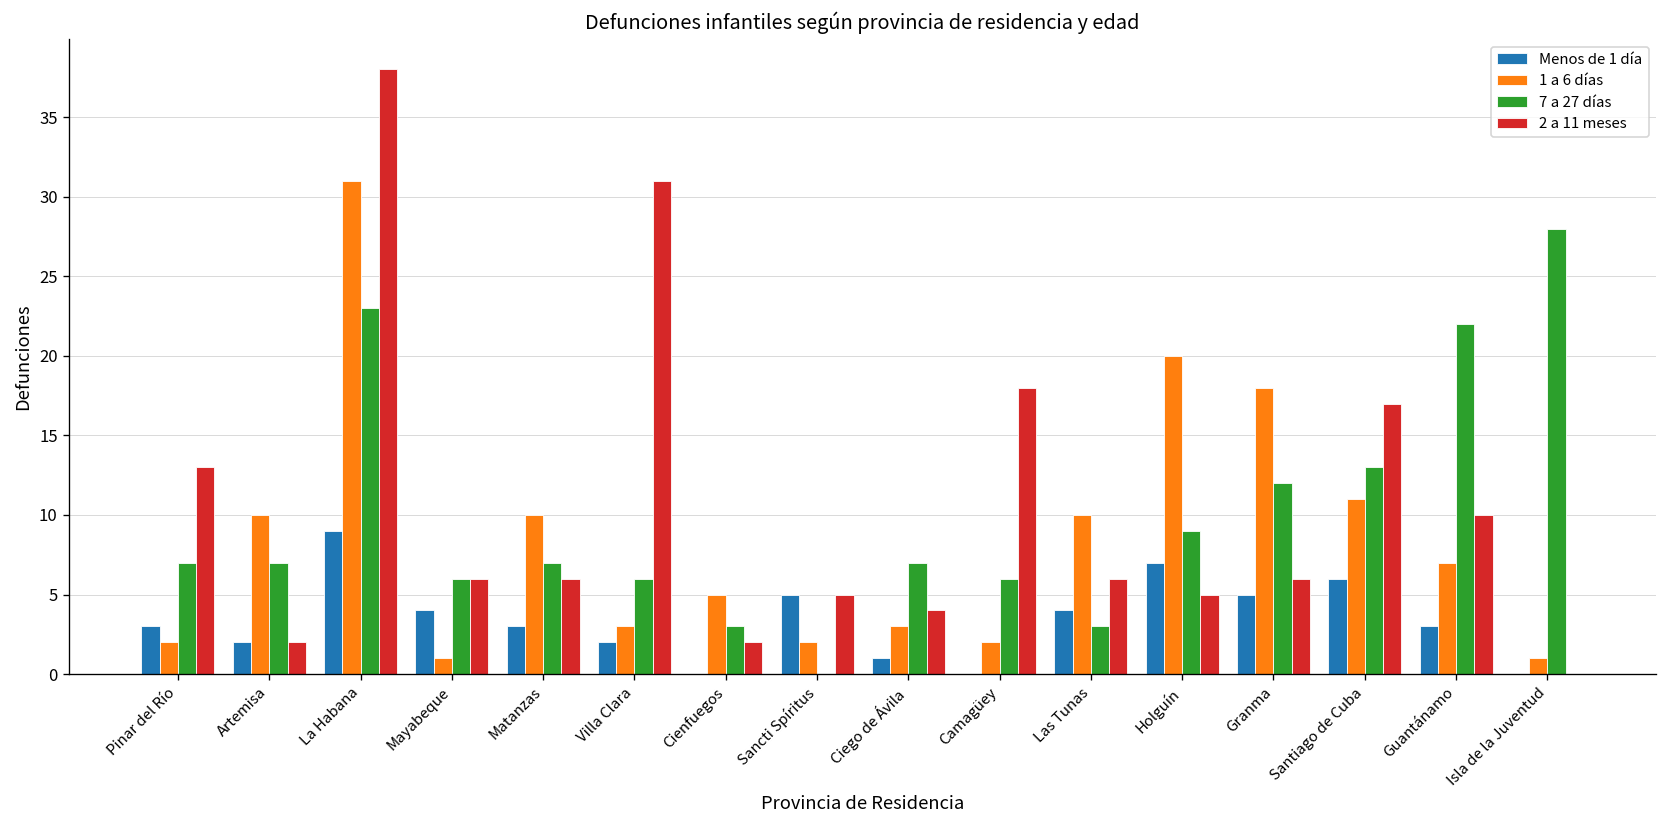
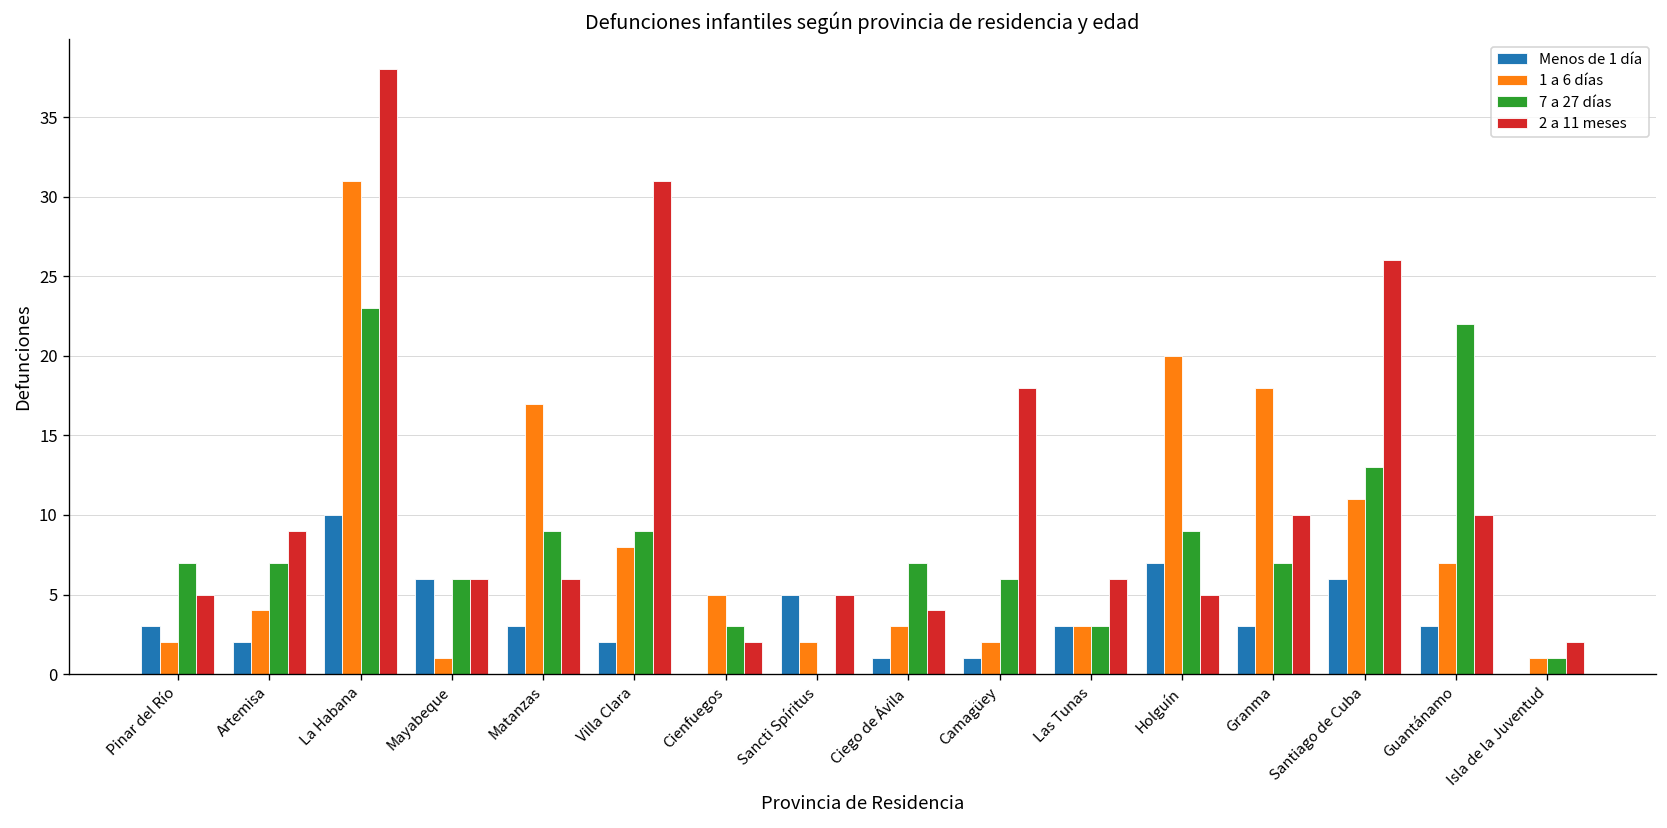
2 a 11 meses, Pinar del Río: 13 -> 5
1 a 6 días, Artemisa: 10 -> 4
2 a 11 meses, Artemisa: 2 -> 9
Menos de 1 día, La Habana: 9 -> 10
Menos de 1 día, Mayabeque: 4 -> 6
1 a 6 días, Matanzas: 10 -> 17
7 a 27 días, Matanzas: 7 -> 9
1 a 6 días, Villa Clara: 3 -> 8
7 a 27 días, Villa Clara: 6 -> 9
Menos de 1 día, Camagüey: 0 -> 1
Menos de 1 día, Las Tunas: 4 -> 3
1 a 6 días, Las Tunas: 10 -> 3
Menos de 1 día, Granma: 5 -> 3
7 a 27 días, Granma: 12 -> 7
2 a 11 meses, Granma: 6 -> 10
2 a 11 meses, Santiago de Cuba: 17 -> 26
7 a 27 días, Isla de la Juventud: 28 -> 1
2 a 11 meses, Isla de la Juventud: 0 -> 2
